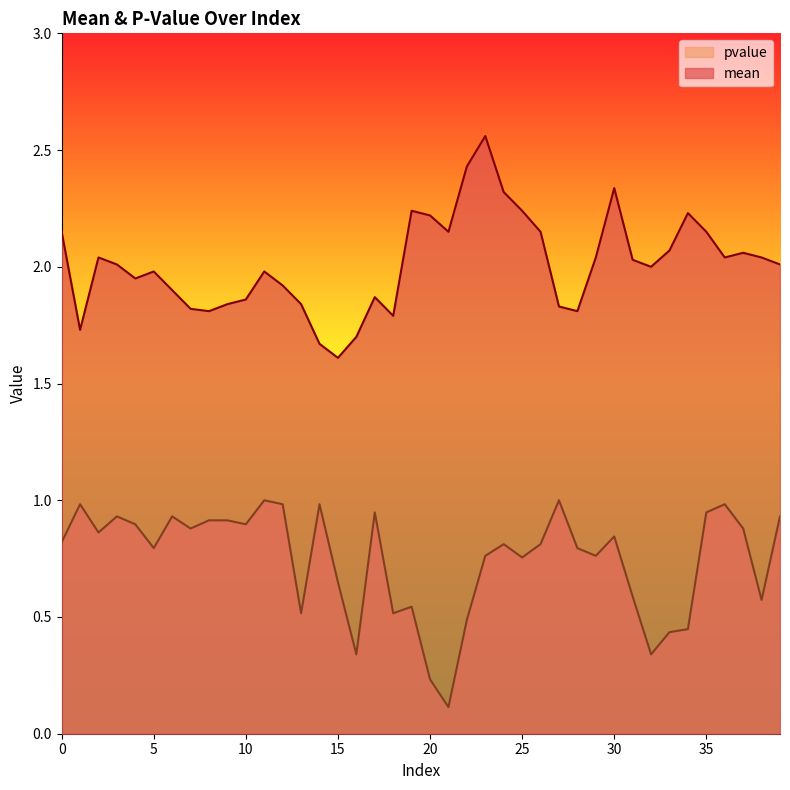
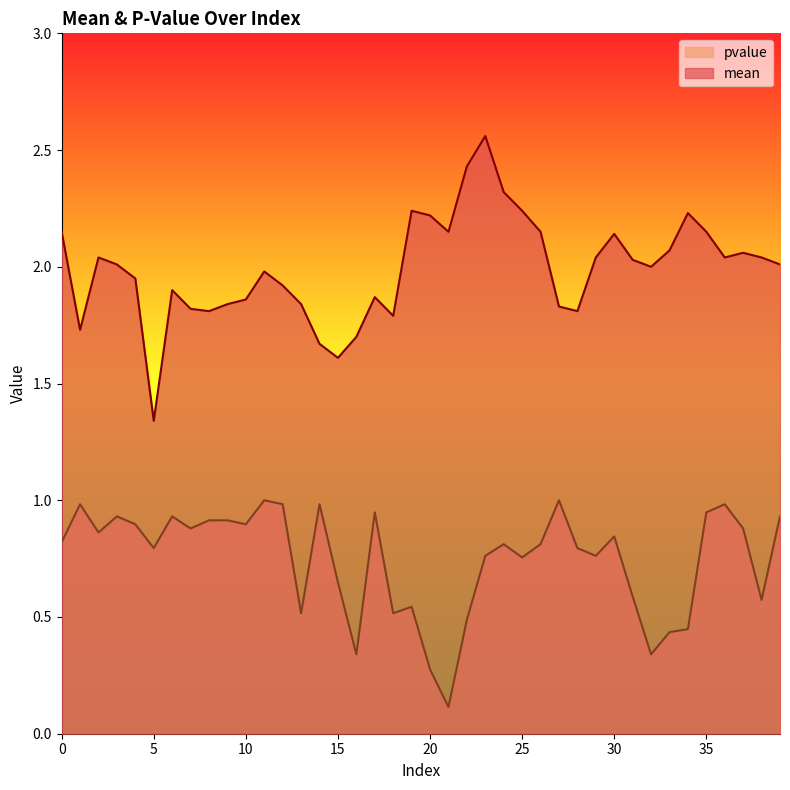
mean, 5: 1.98 -> 1.34
pvalue, 20: 0.23 -> 0.28
mean, 30: 2.34 -> 2.14
